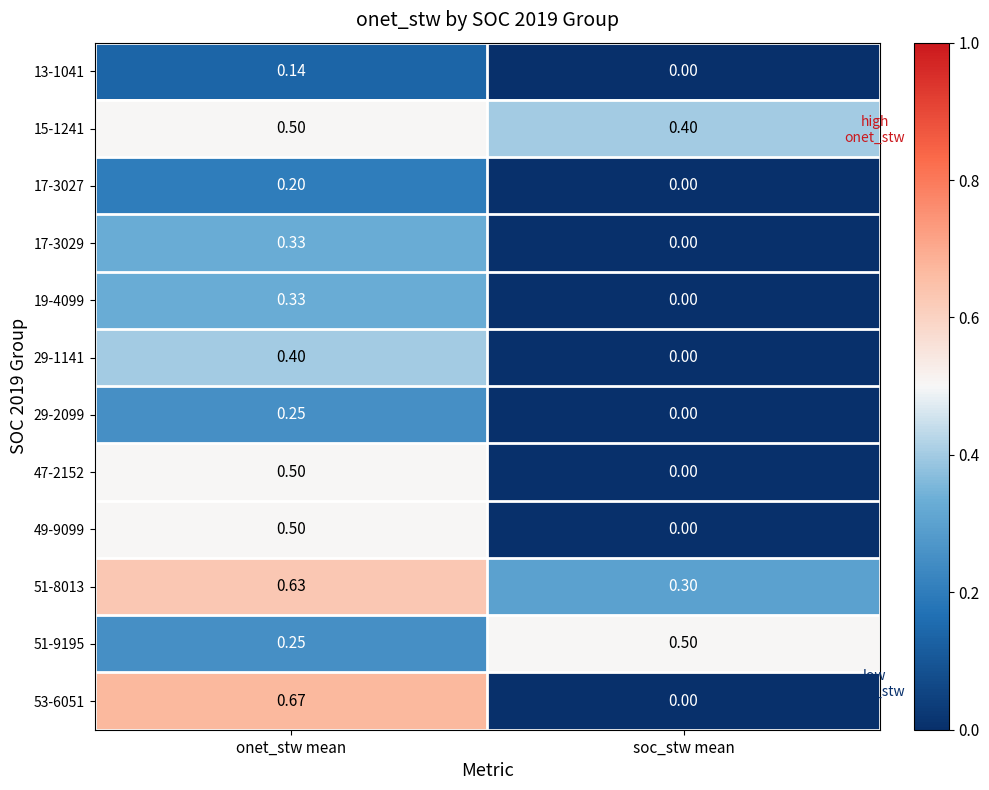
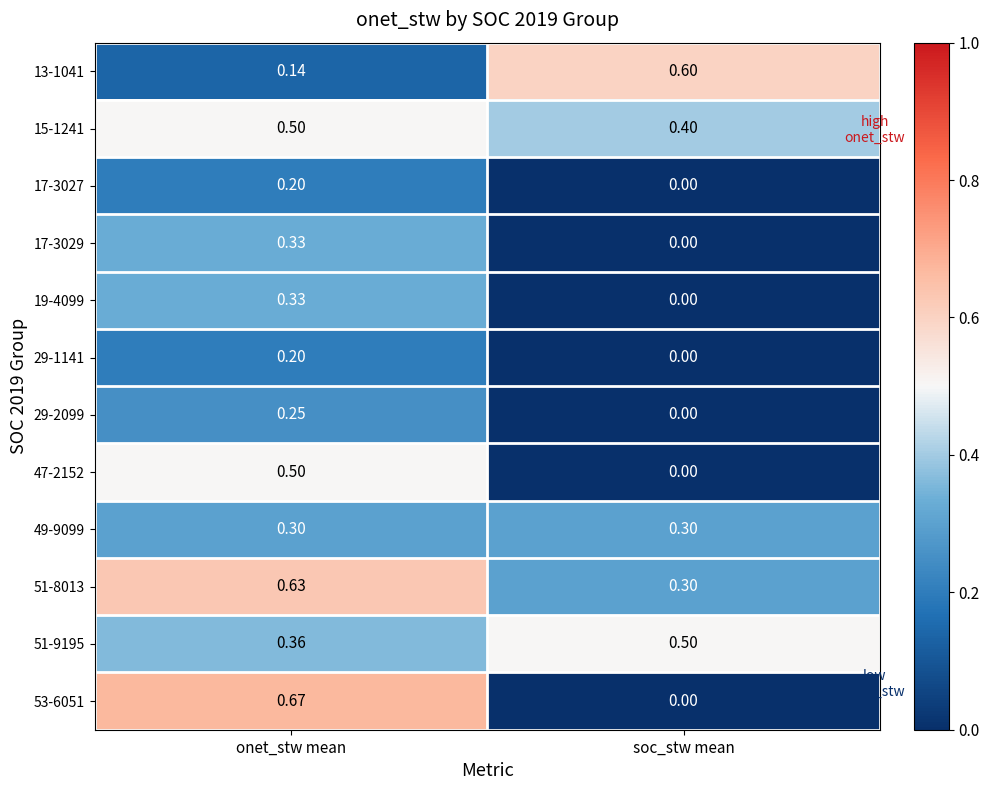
13-1041, soc_stw mean: 0.00 -> 0.60
29-1141, onet_stw mean: 0.40 -> 0.20
49-9099, onet_stw mean: 0.50 -> 0.30
49-9099, soc_stw mean: 0.00 -> 0.30
51-9195, onet_stw mean: 0.25 -> 0.36
